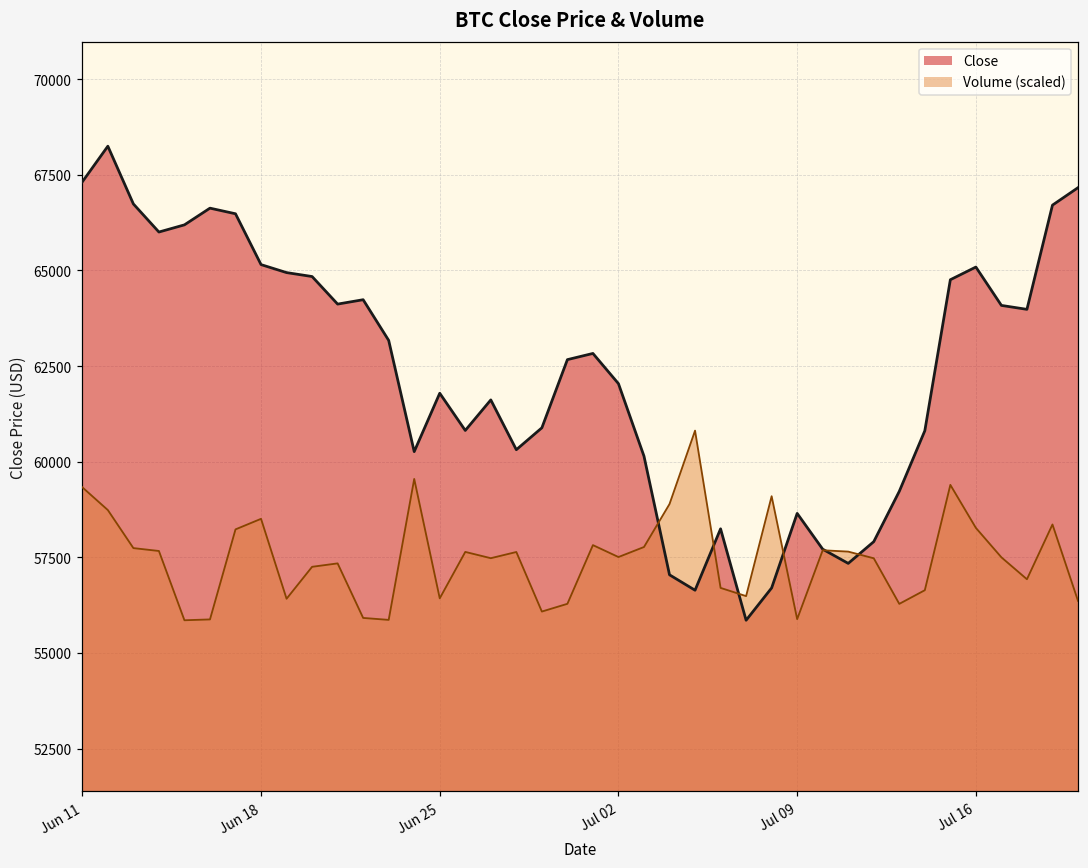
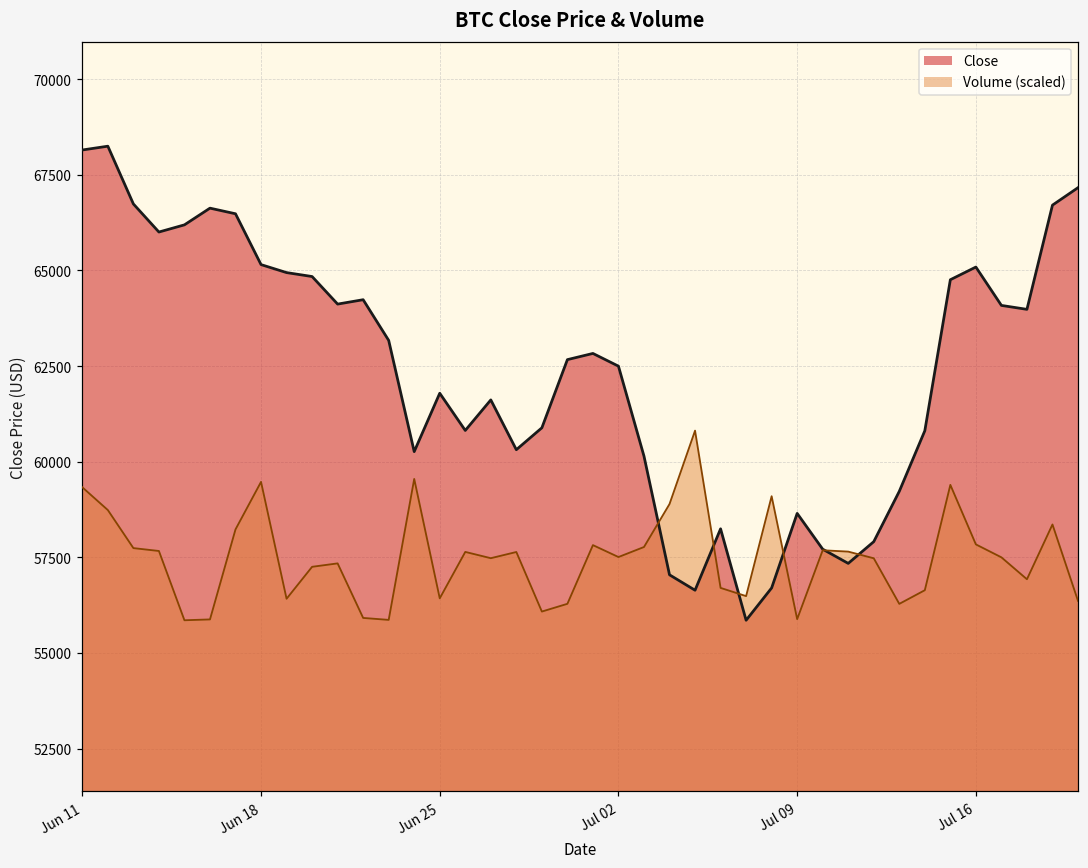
Close, Jun 11: 67300 -> 68100
Volume (scaled), Jun 18: 58500 -> 59500
Close, Jul 02: 62000 -> 62500
Volume (scaled), Jul 16: 58300 -> 57800
